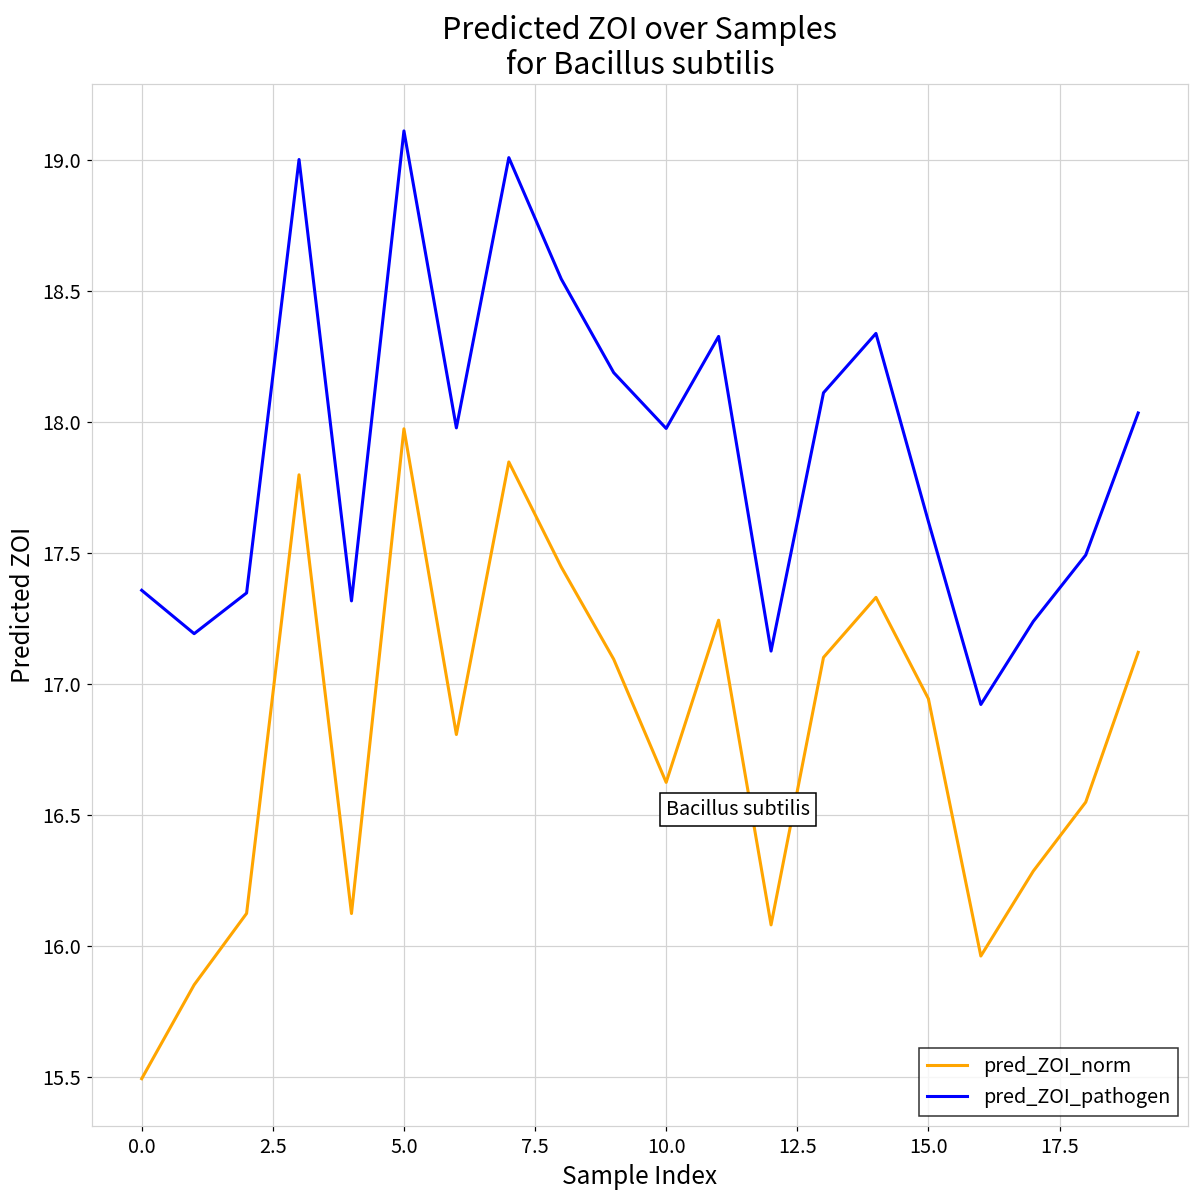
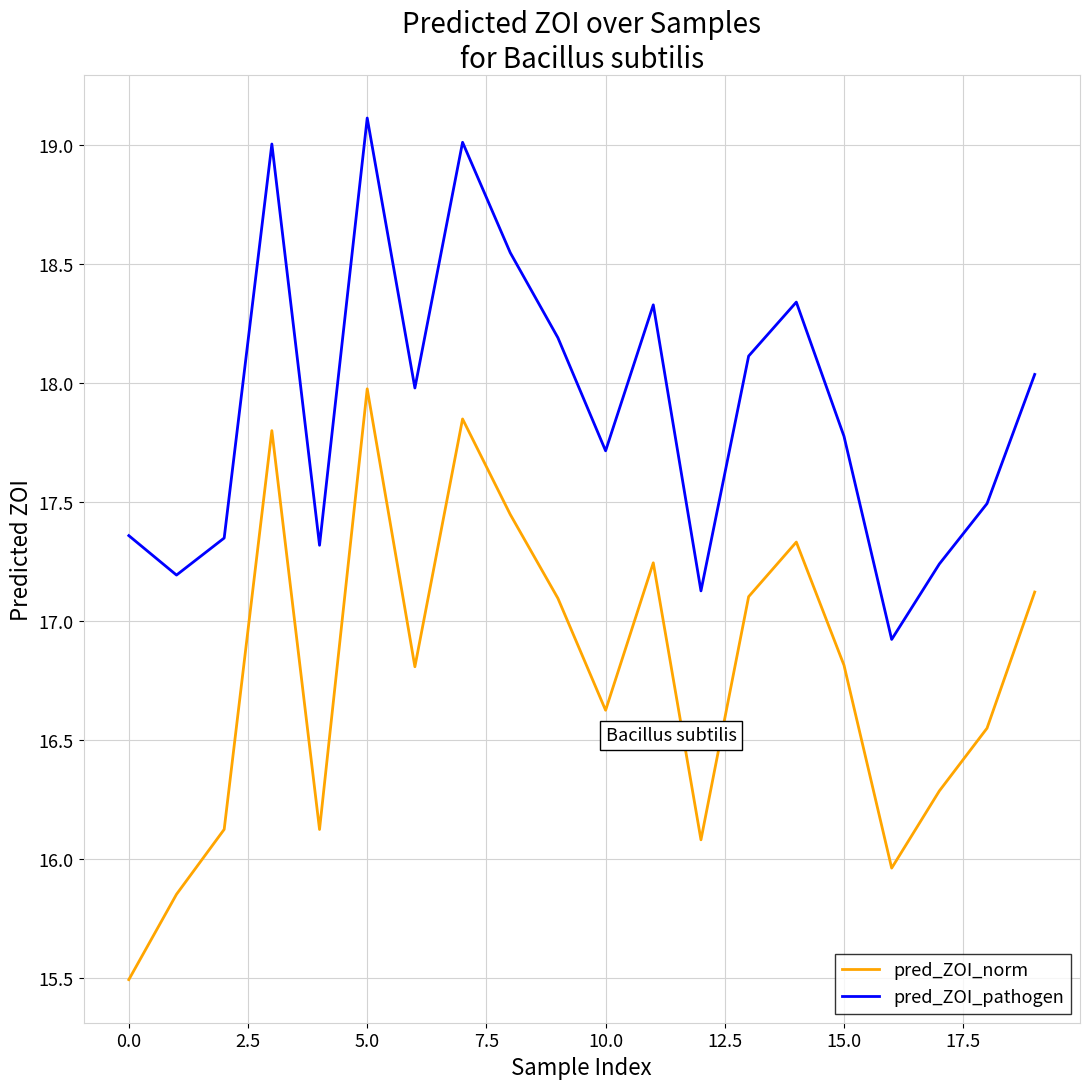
pred_ZOI_pathogen, 10.0: 17.98 -> 17.72
pred_ZOI_norm, 15.0: 16.95 -> 16.81
pred_ZOI_pathogen, 15.0: 17.62 -> 17.78
